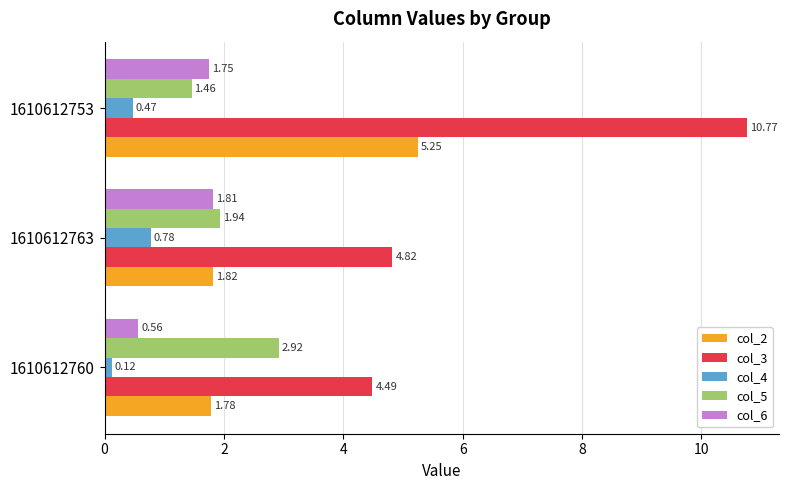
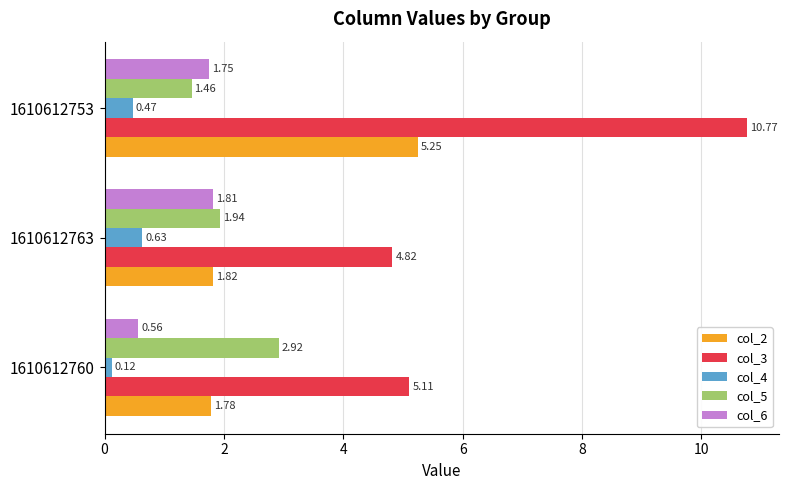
col_4, 1610612763: 0.78 -> 0.63
col_3, 1610612760: 4.49 -> 5.11
